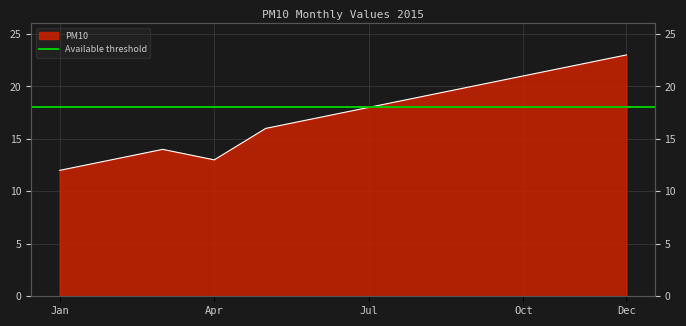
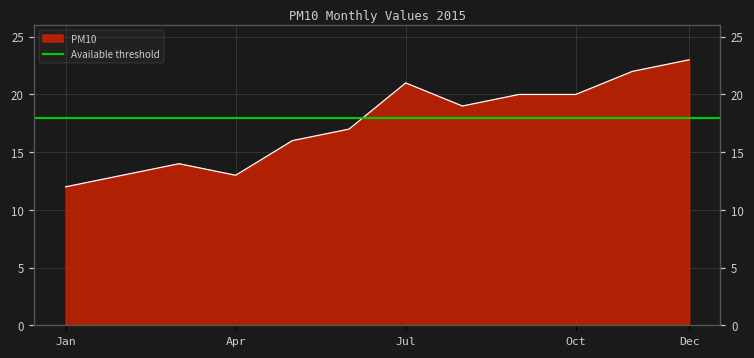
Jul: 18 -> 21
Oct: 21 -> 20
